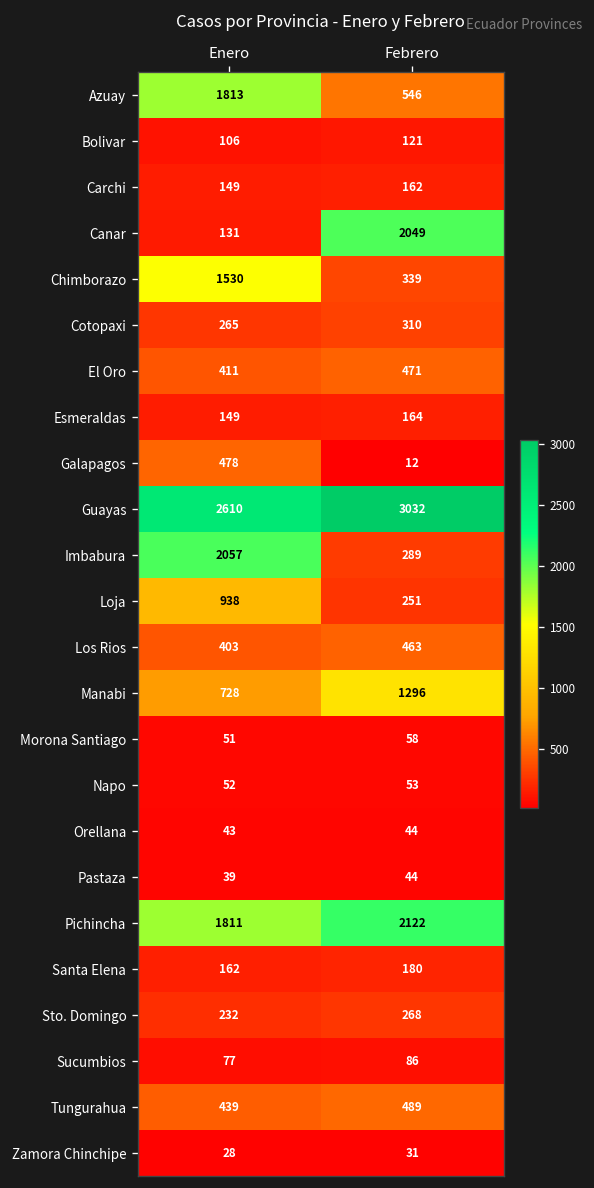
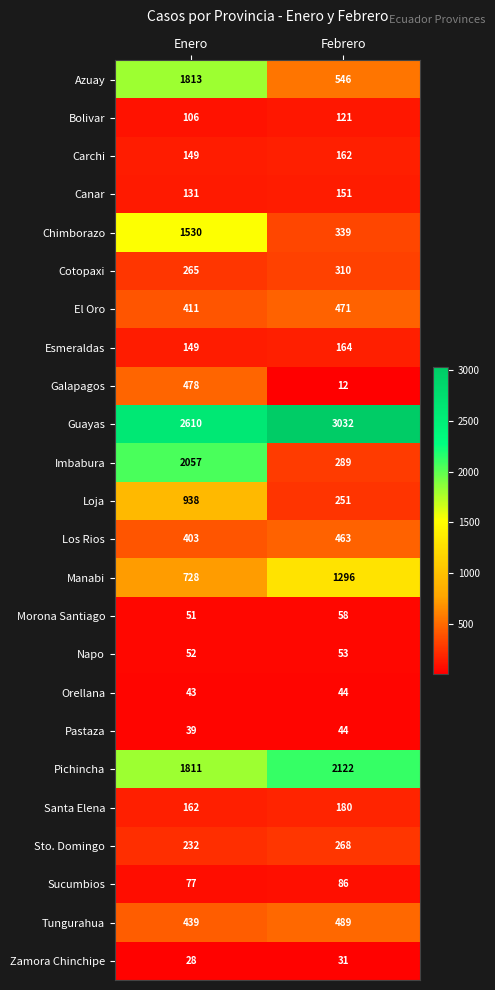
Canar, Febrero: 2049 -> 151
